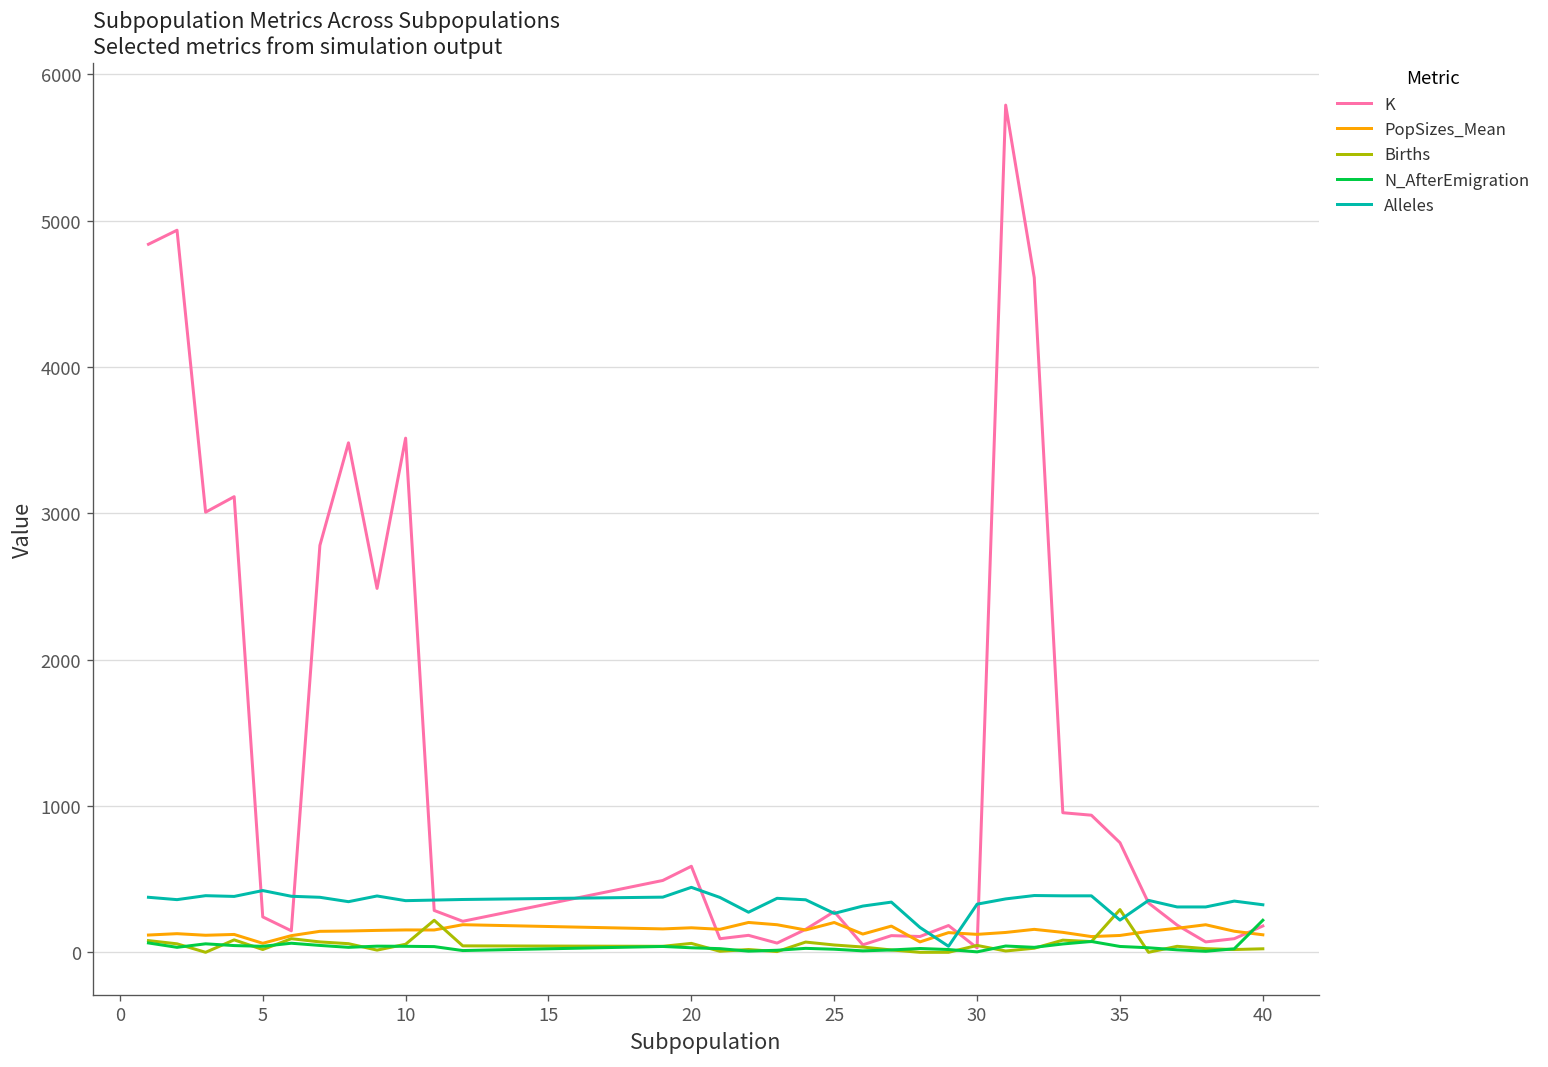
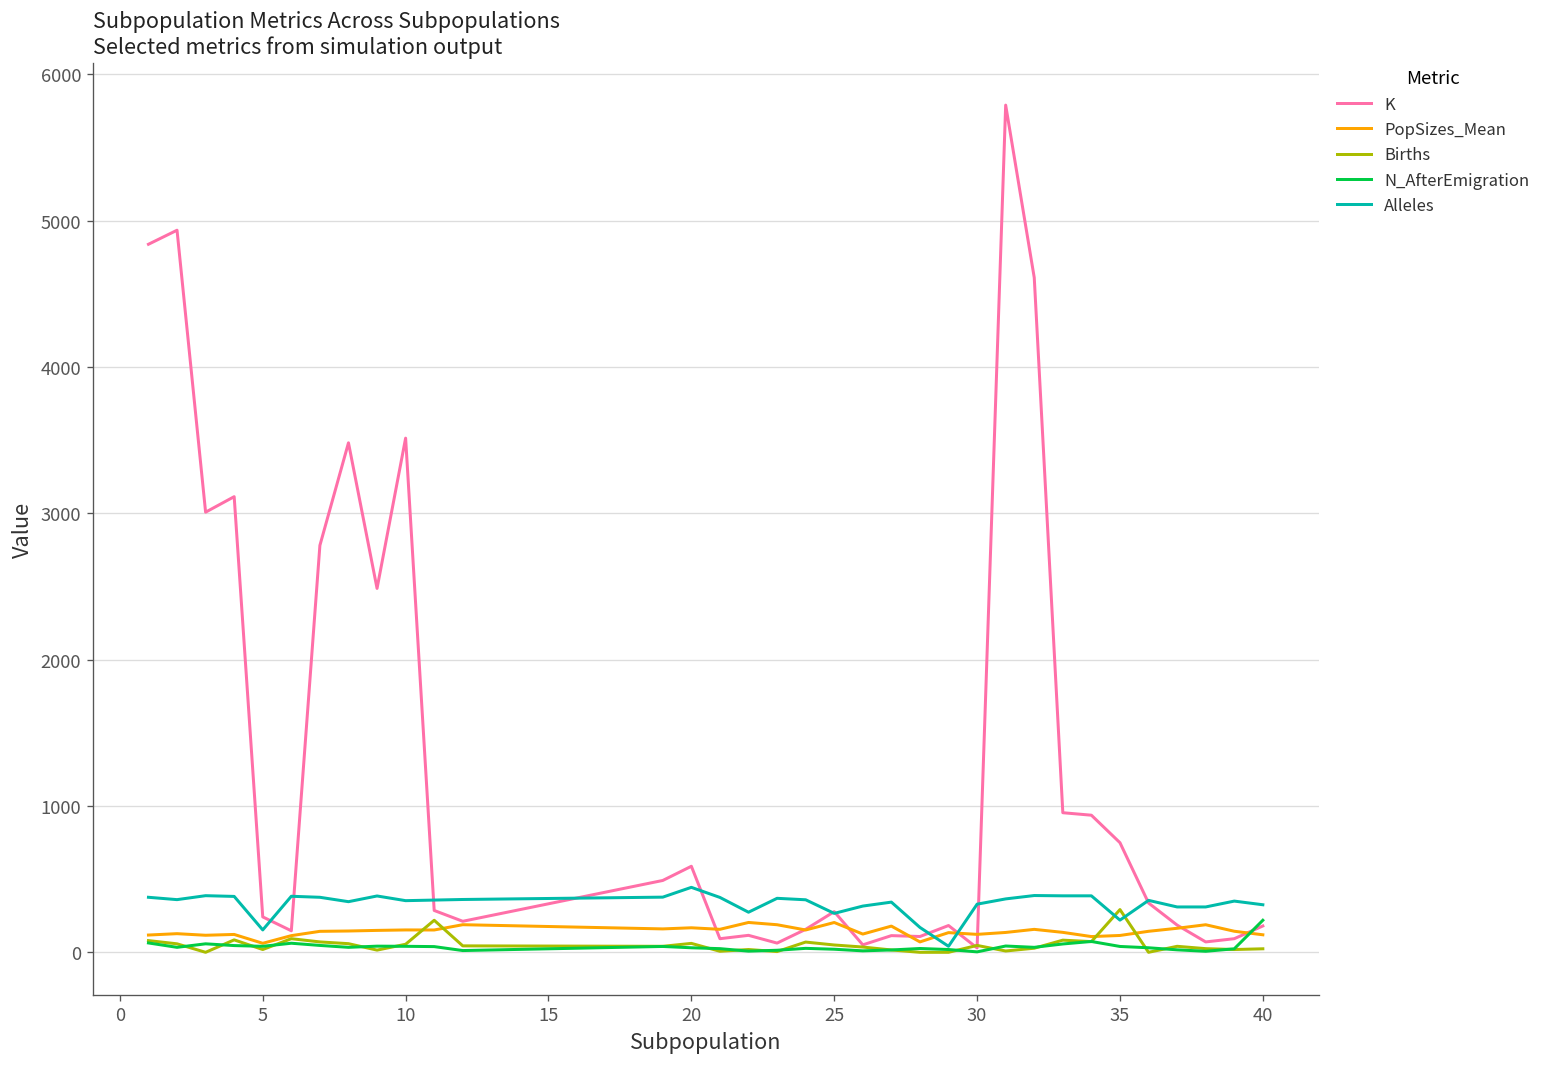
Alleles, 5: 420 -> 150
